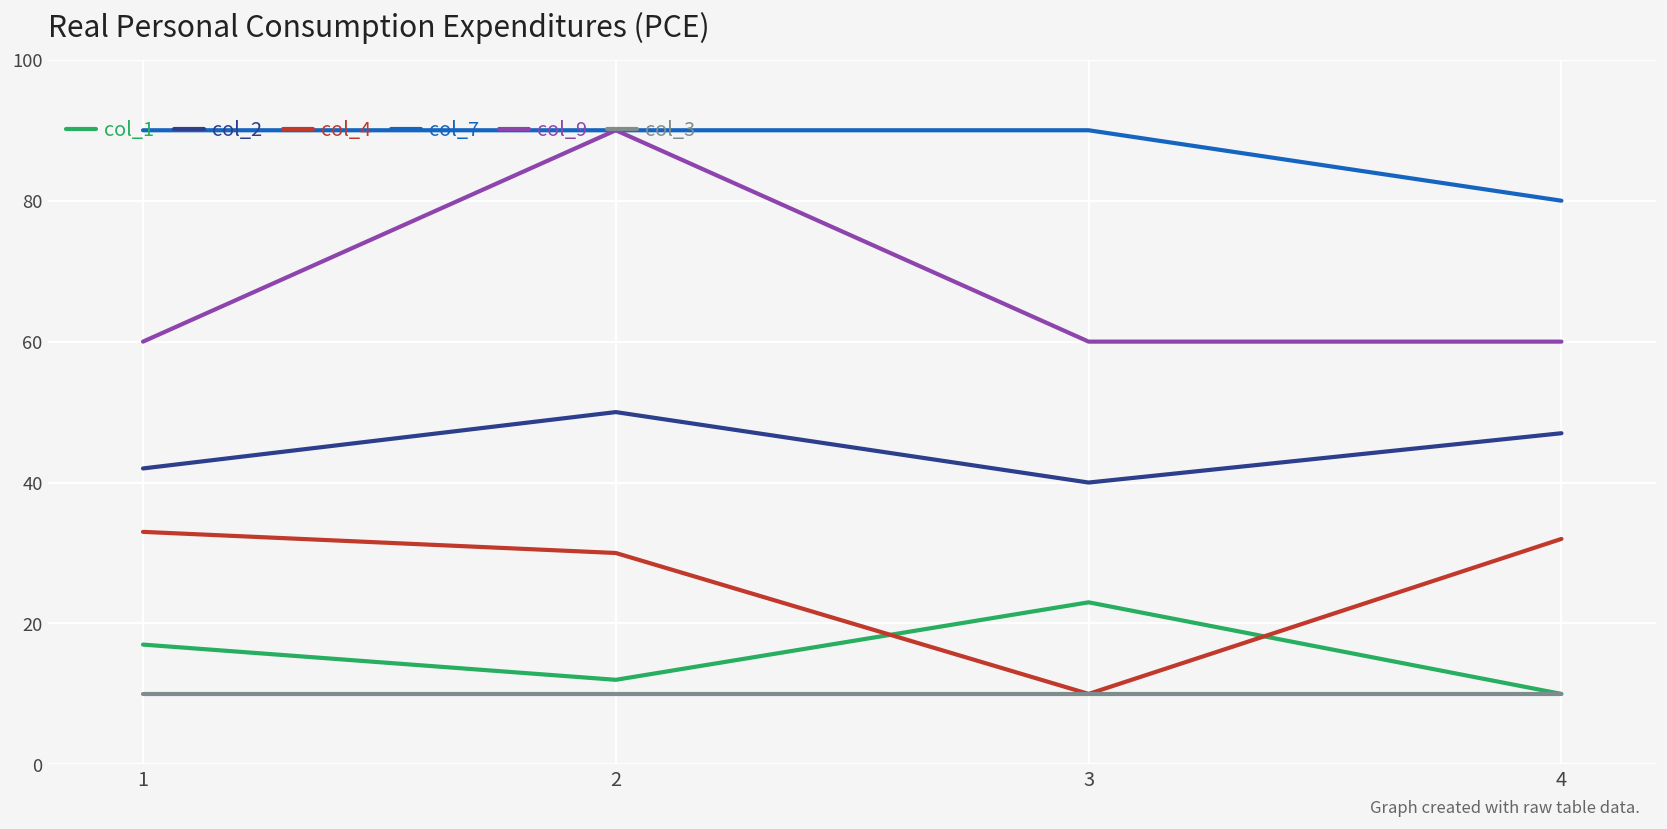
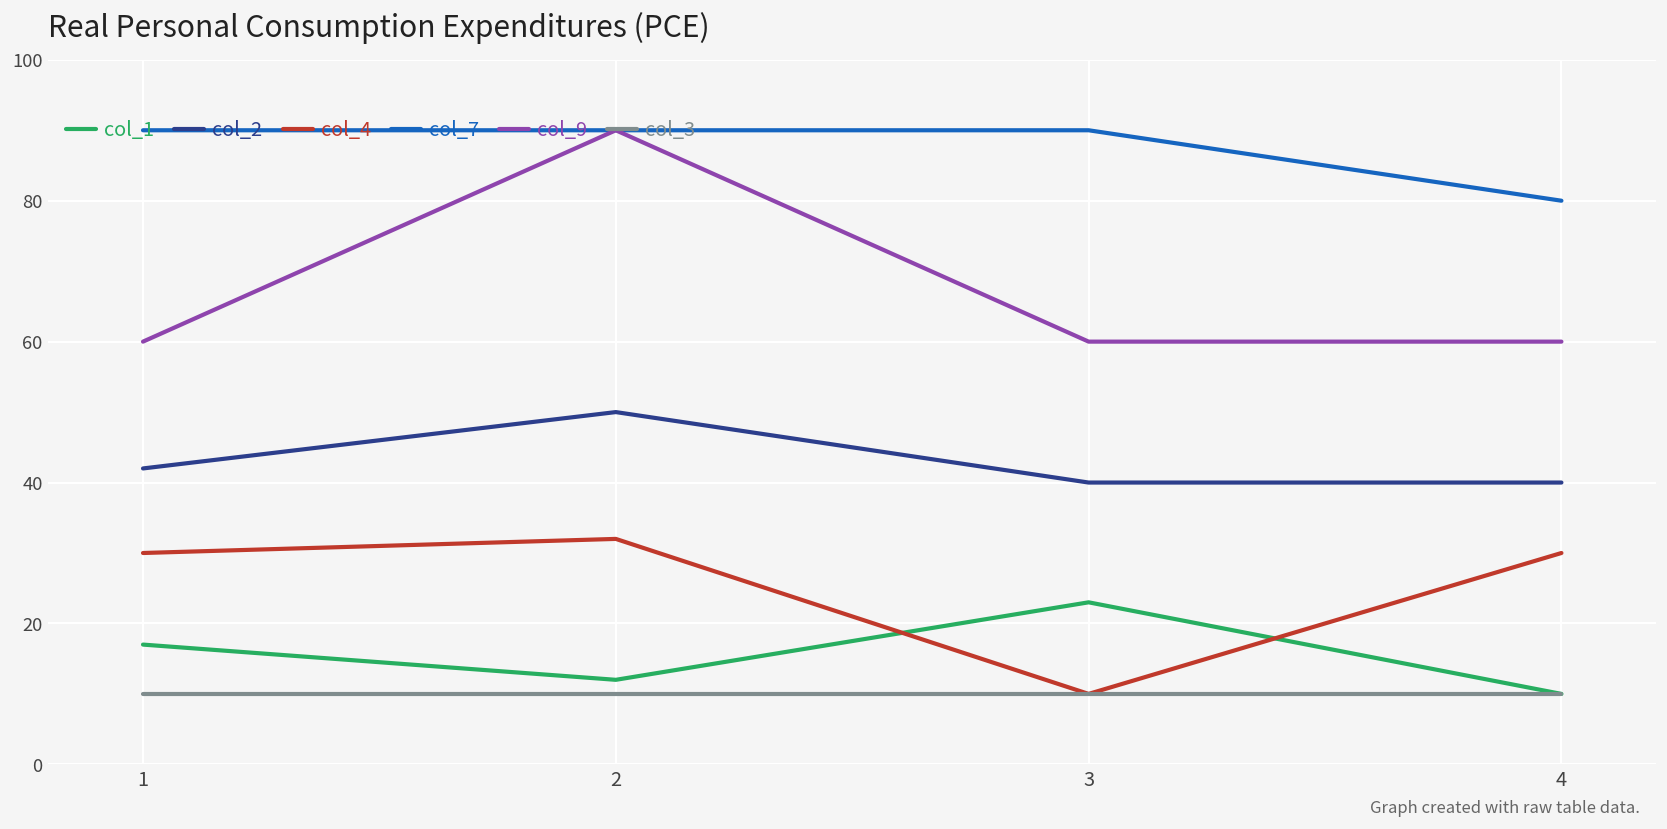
col_4, 1: 33 -> 30
col_4, 2: 30 -> 32
col_2, 4: 47 -> 40
col_4, 4: 32 -> 30
